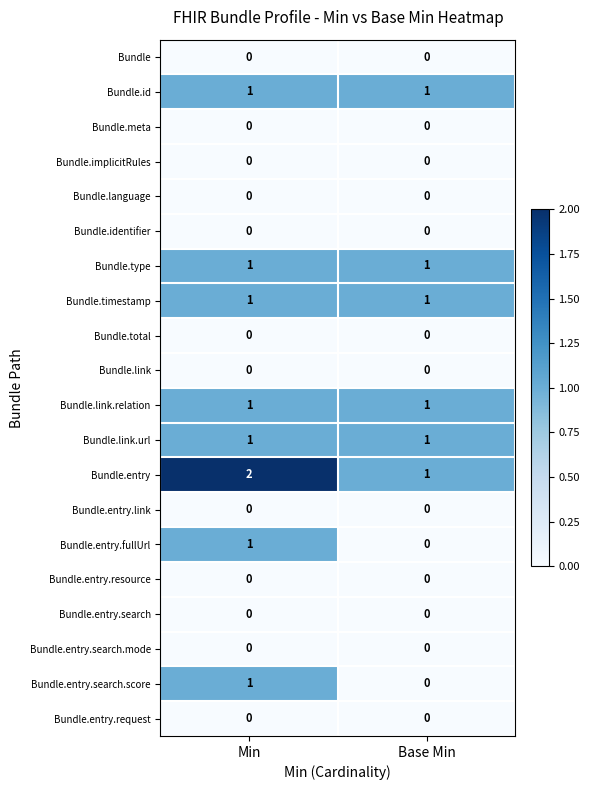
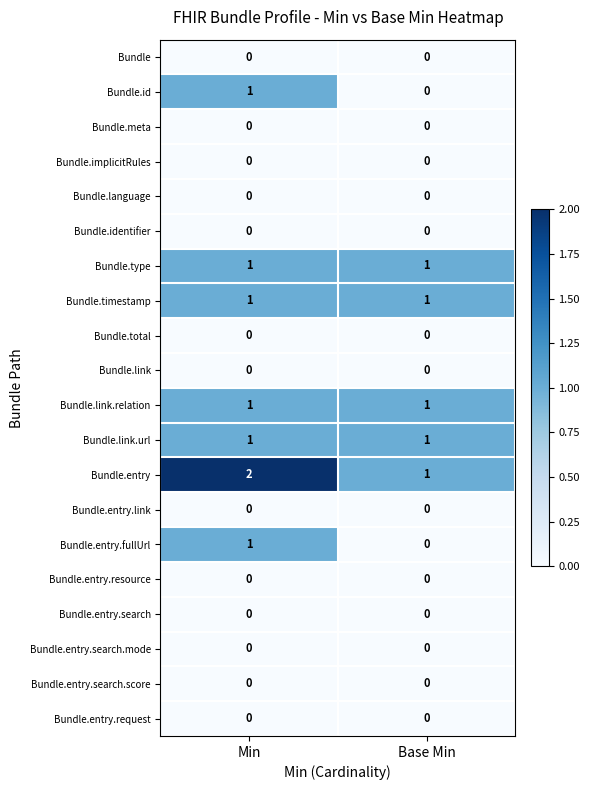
Bundle.id, Base Min: 1 -> 0
Bundle.entry.search.score, Min: 1 -> 0
